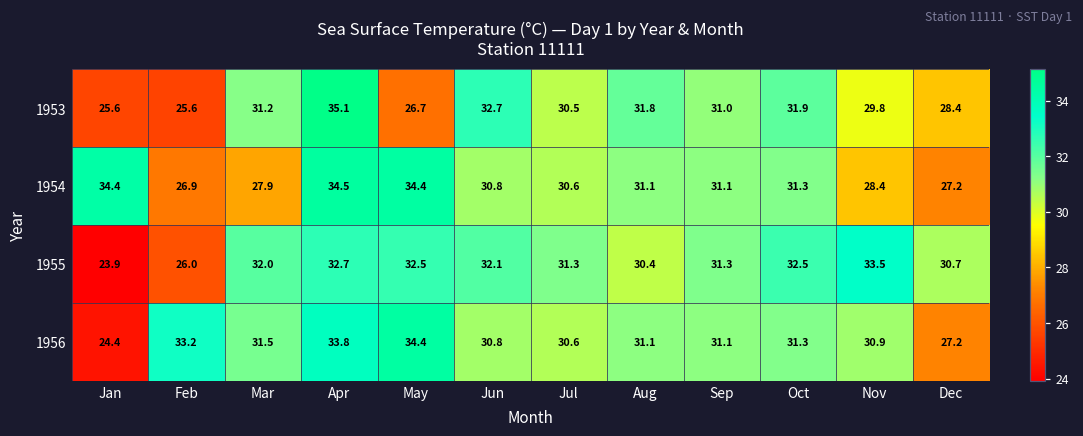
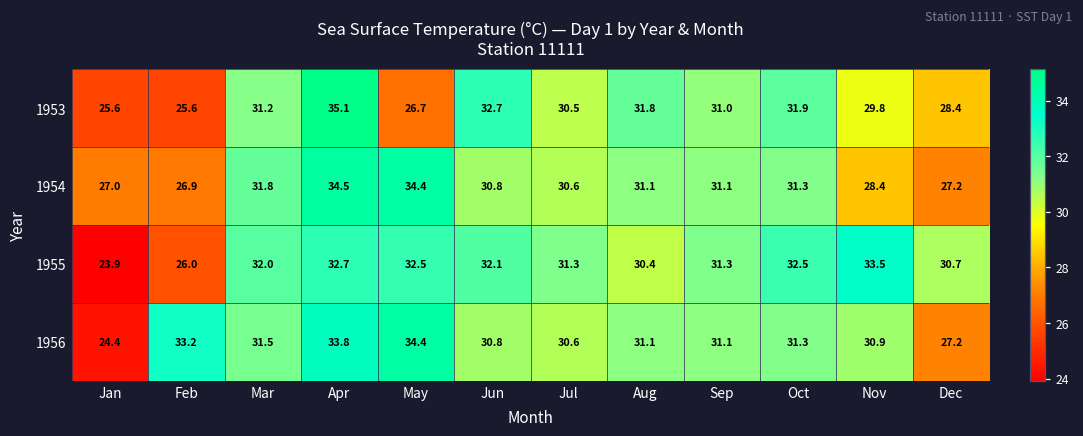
1954, Jan: 34.4 -> 27.0
1954, Mar: 27.9 -> 31.8
